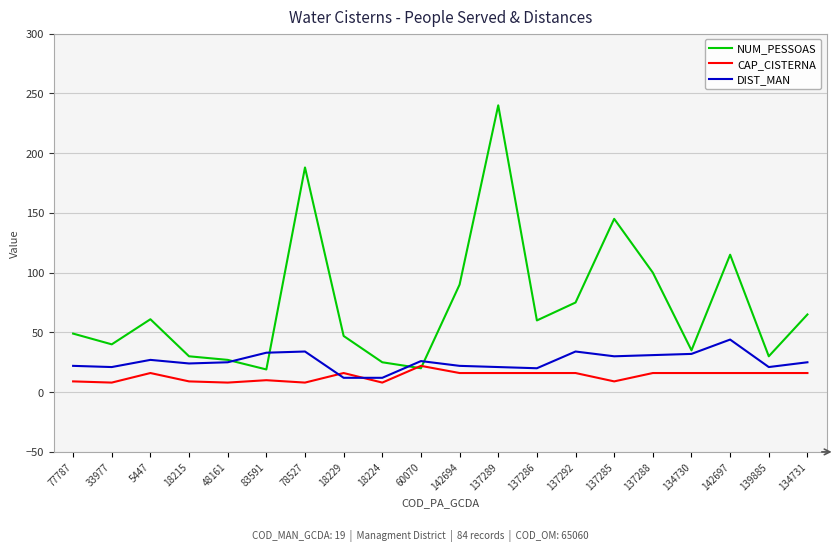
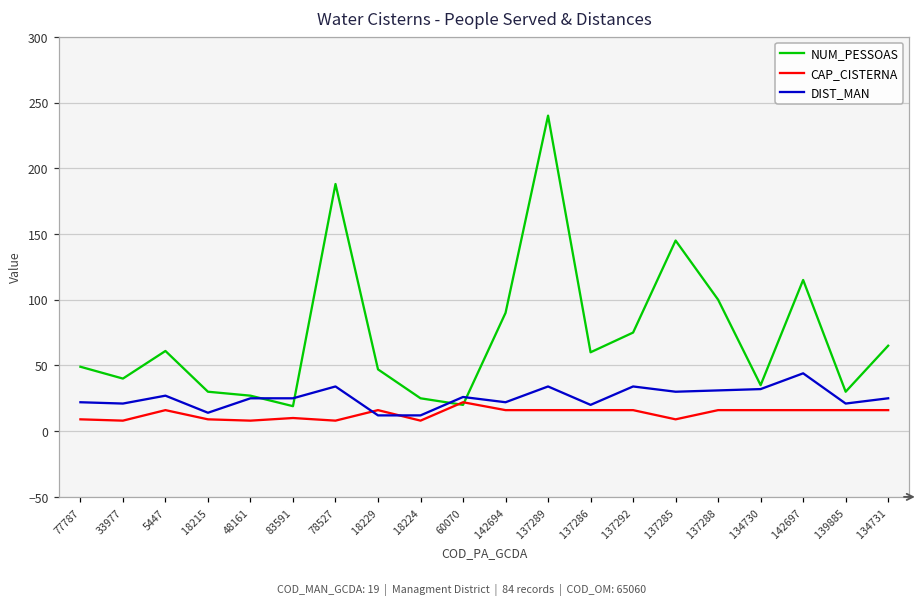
DIST_MAN, 18215: 24 -> 14
DIST_MAN, 83591: 33 -> 25
DIST_MAN, 137289: 21 -> 34
